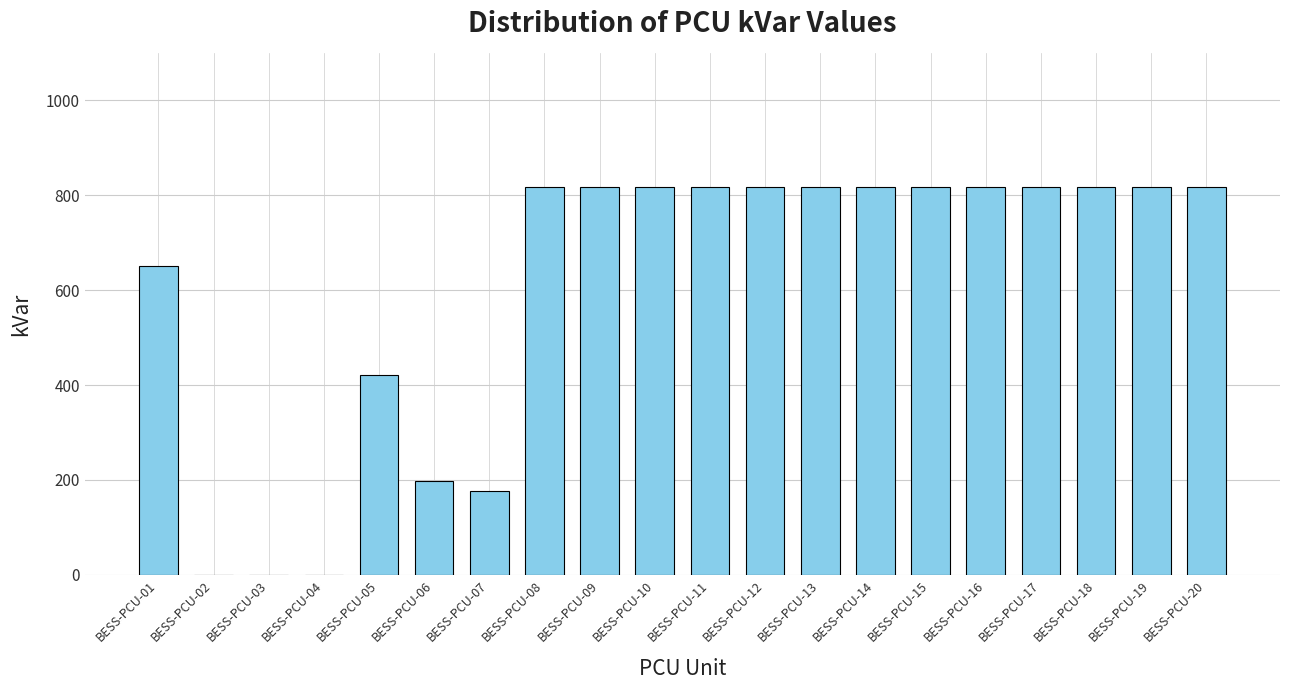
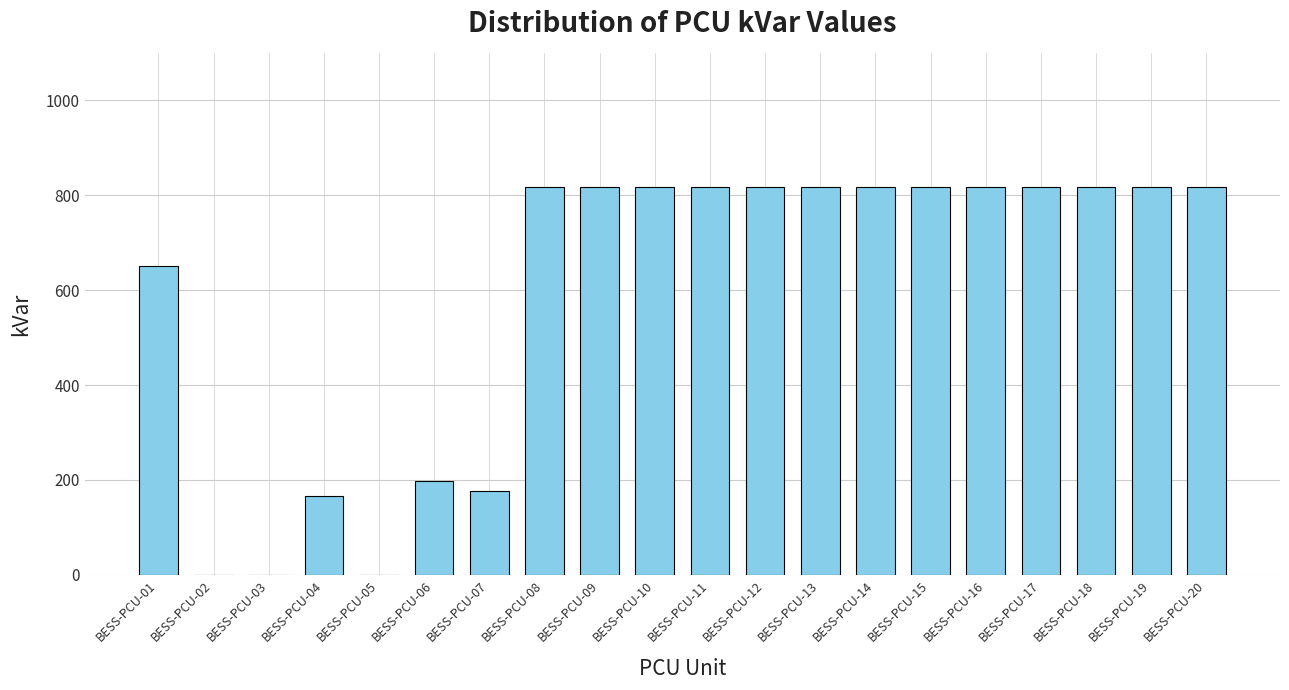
BESS-PCU-04: 0 -> 170
BESS-PCU-05: 420 -> 0
